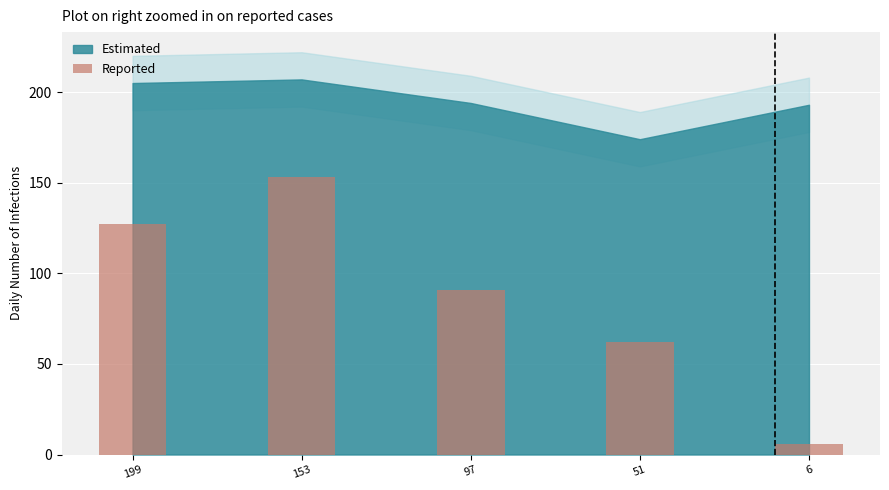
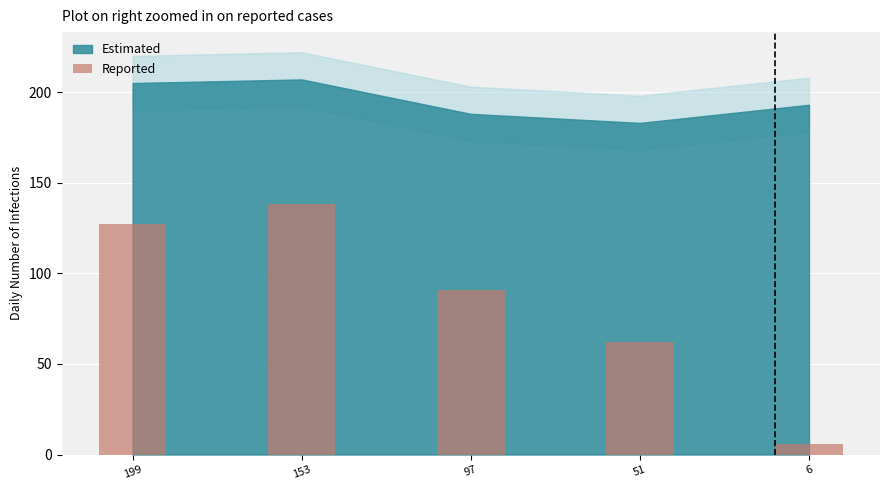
Reported, 153: 153 -> 138
Estimated, 97: 194 -> 188
Estimated, 51: 174 -> 183
